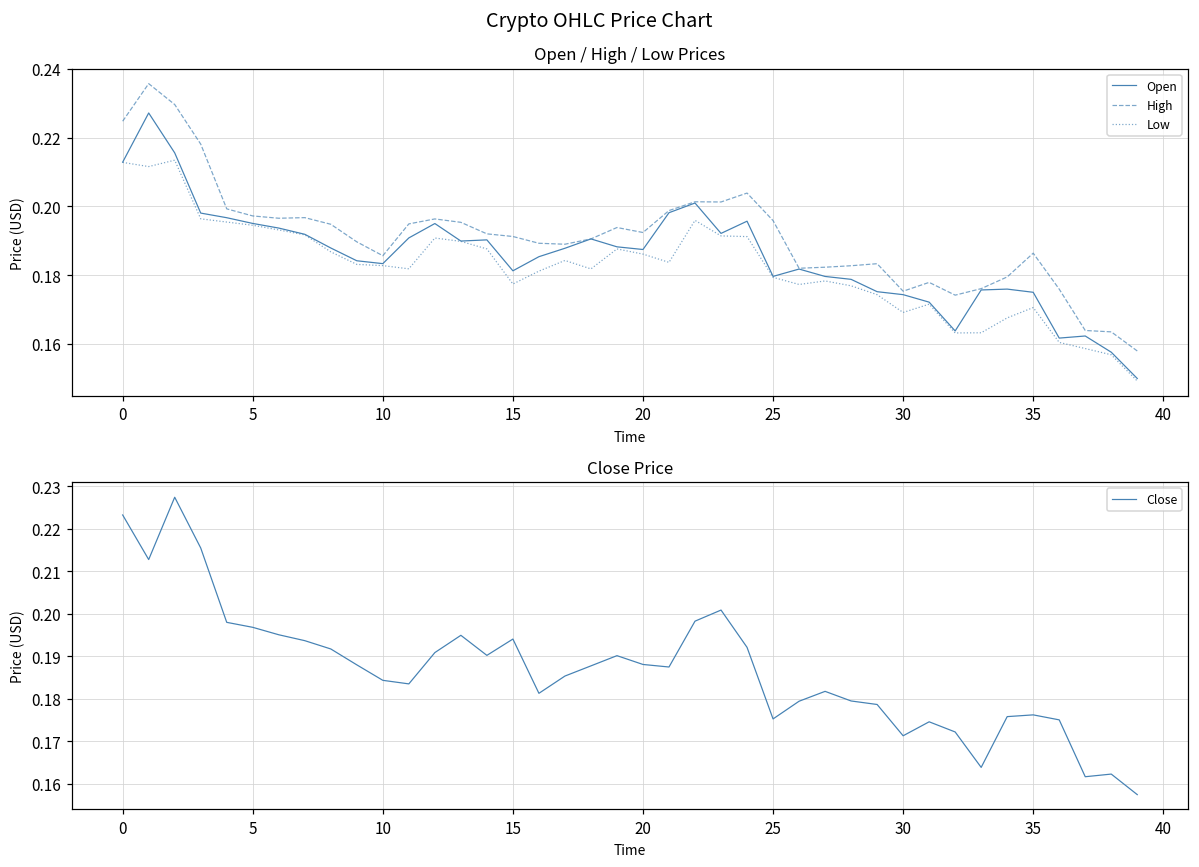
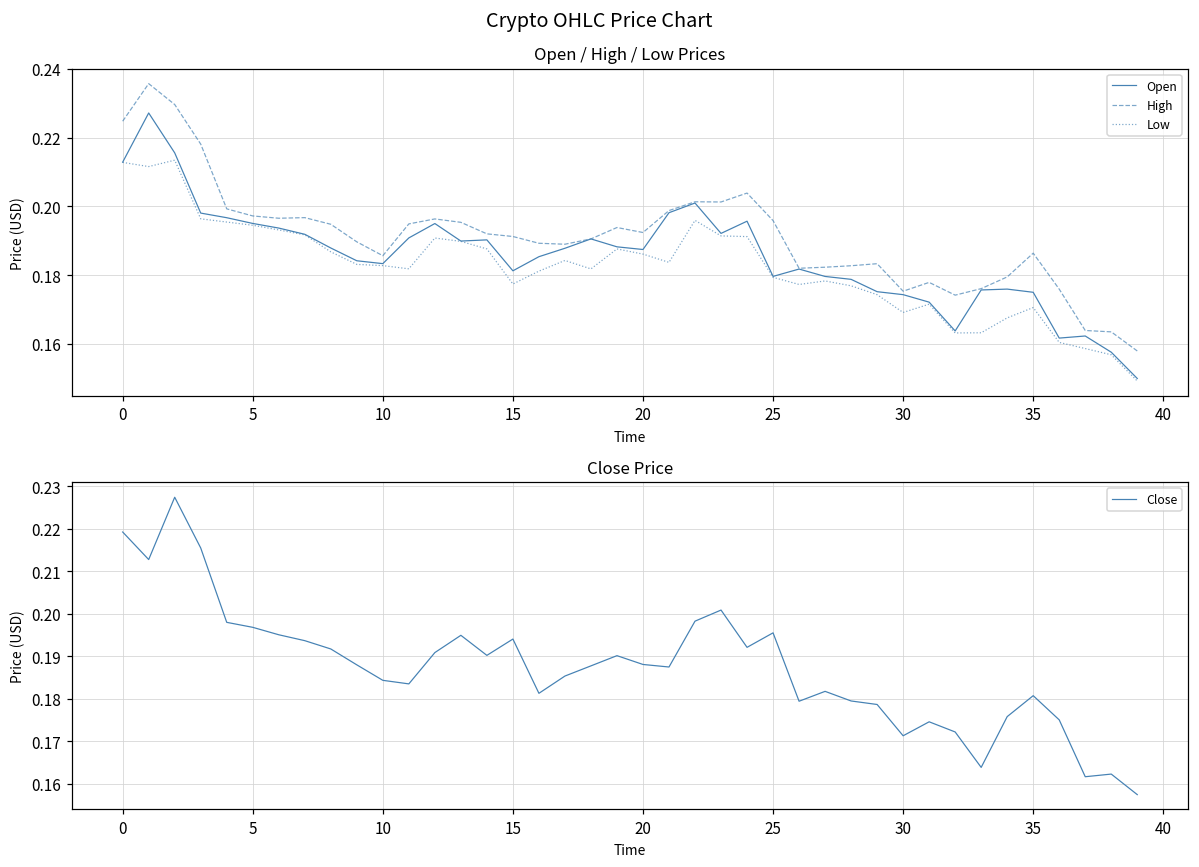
Close Price, 0: 0.223 -> 0.219
Close Price, 25: 0.175 -> 0.196
Close Price, 35: 0.176 -> 0.181
